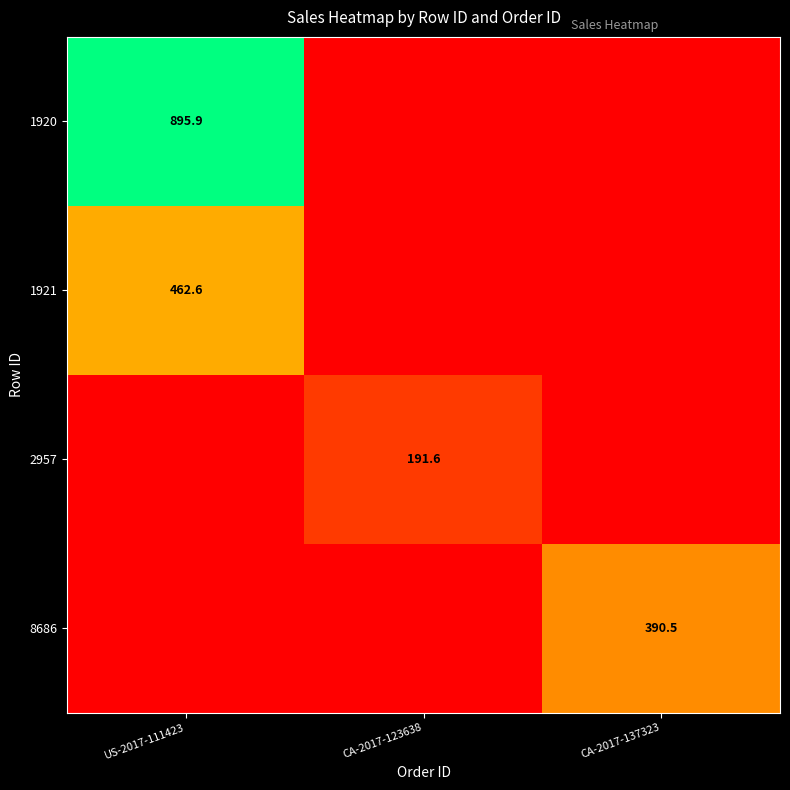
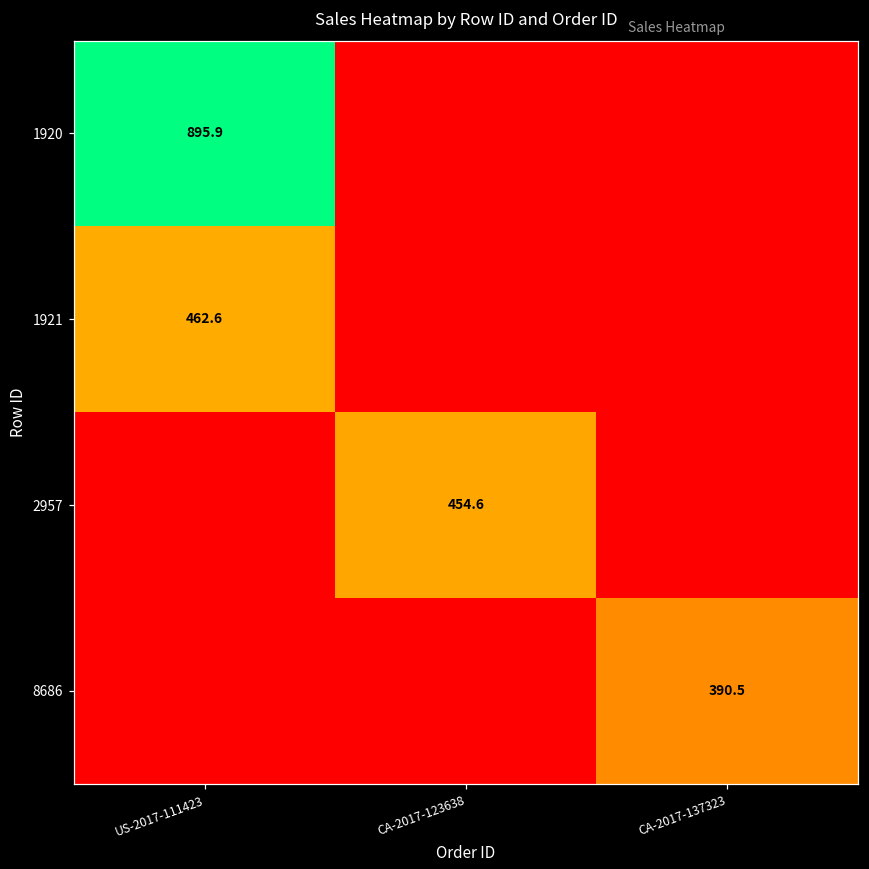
2957, CA-2017-123638: 191.6 -> 454.6
